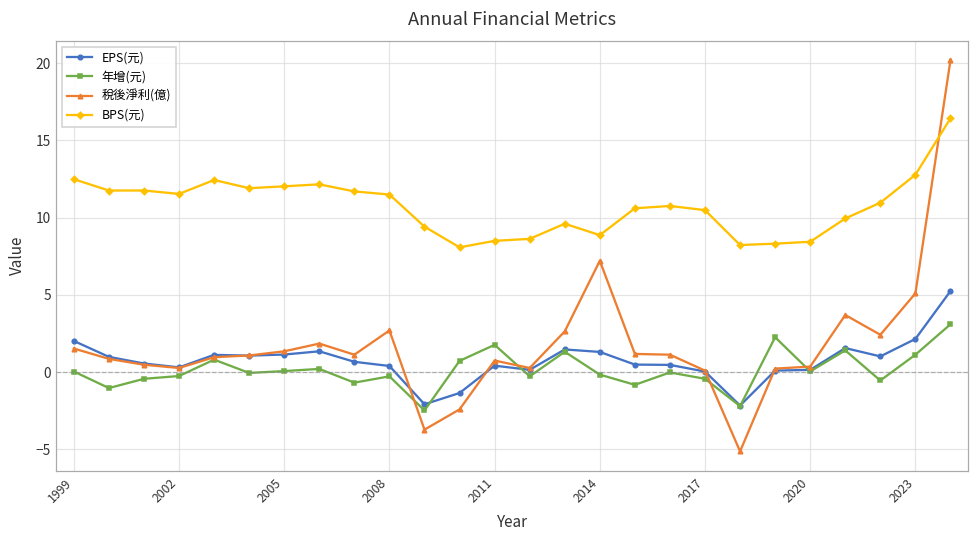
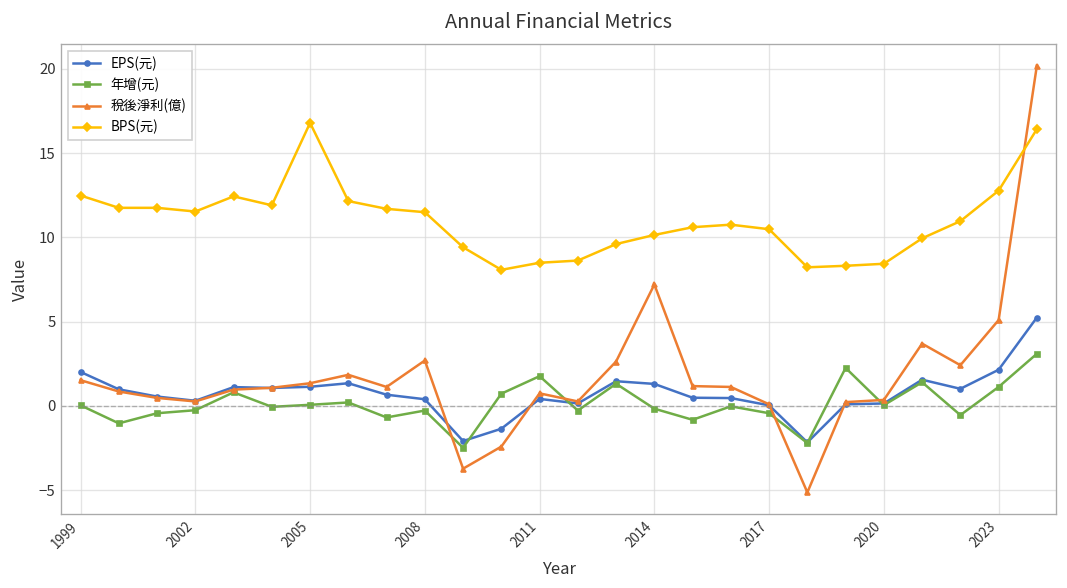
BPS(元), 2005: 12.0 -> 16.8
BPS(元), 2014: 8.9 -> 10.2
